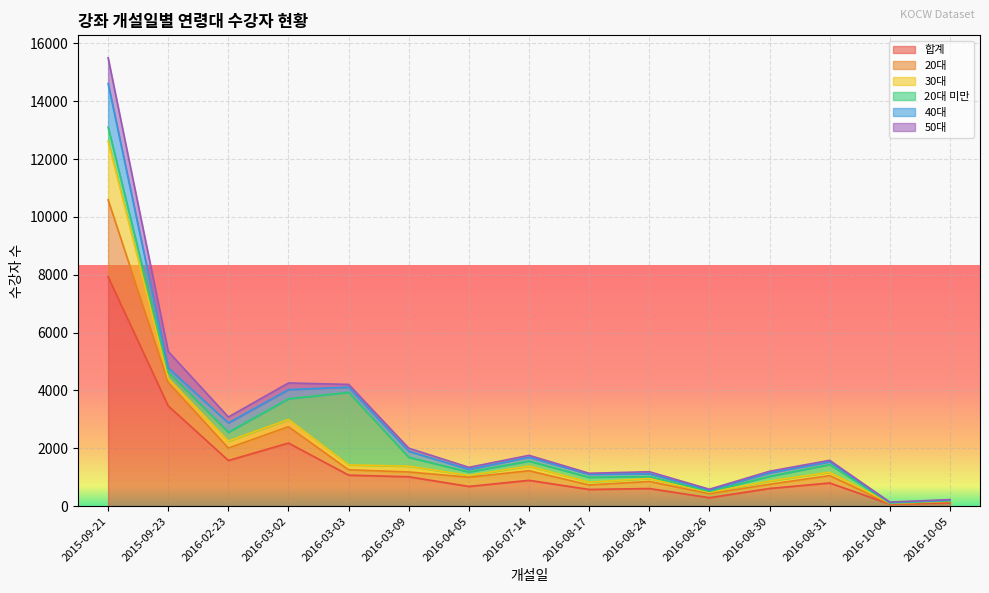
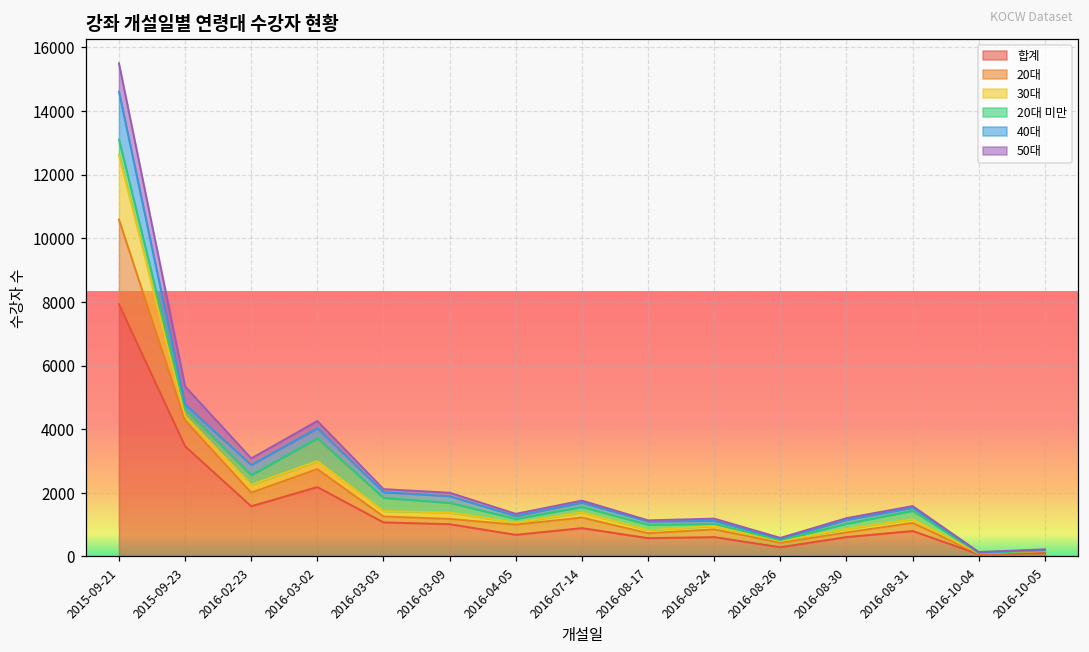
20대 미만, 2016-03-03: 2500 -> 400
